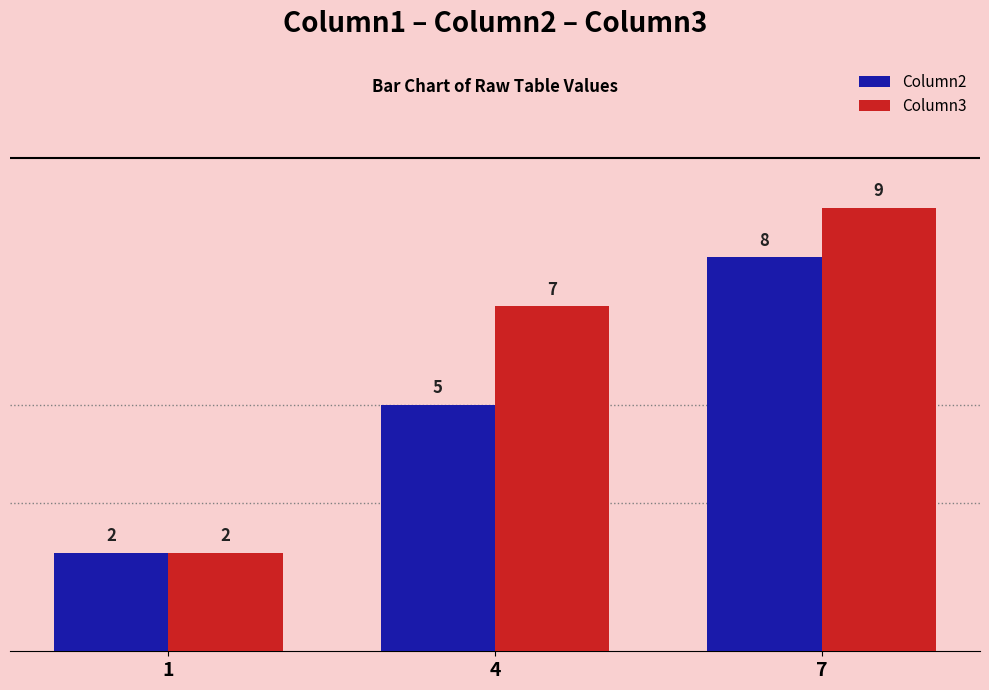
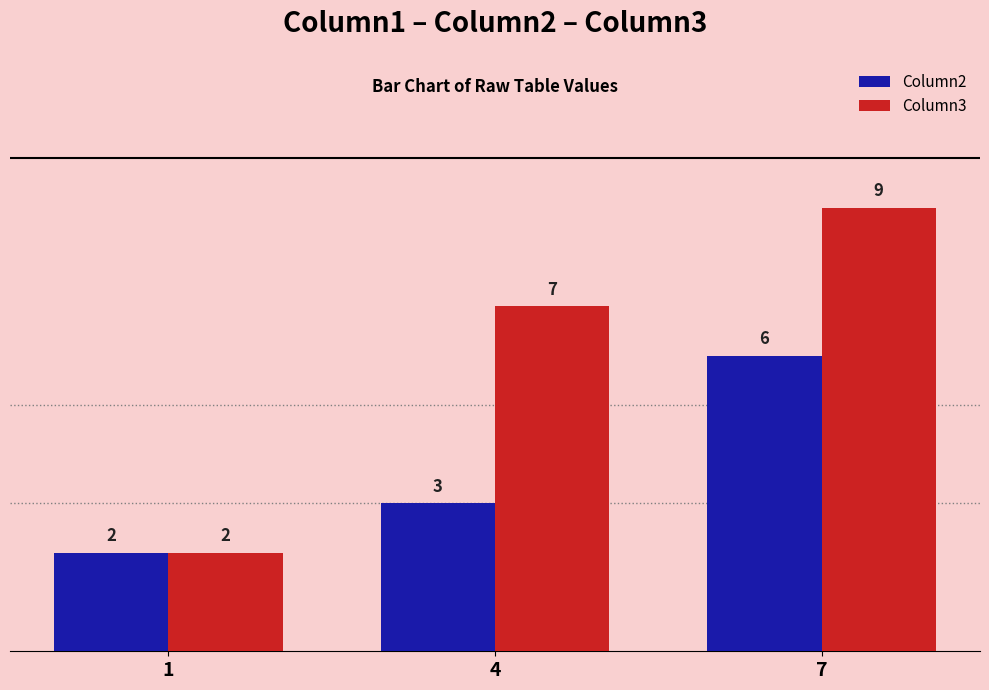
Column2, 4: 5 -> 3
Column2, 7: 8 -> 6
